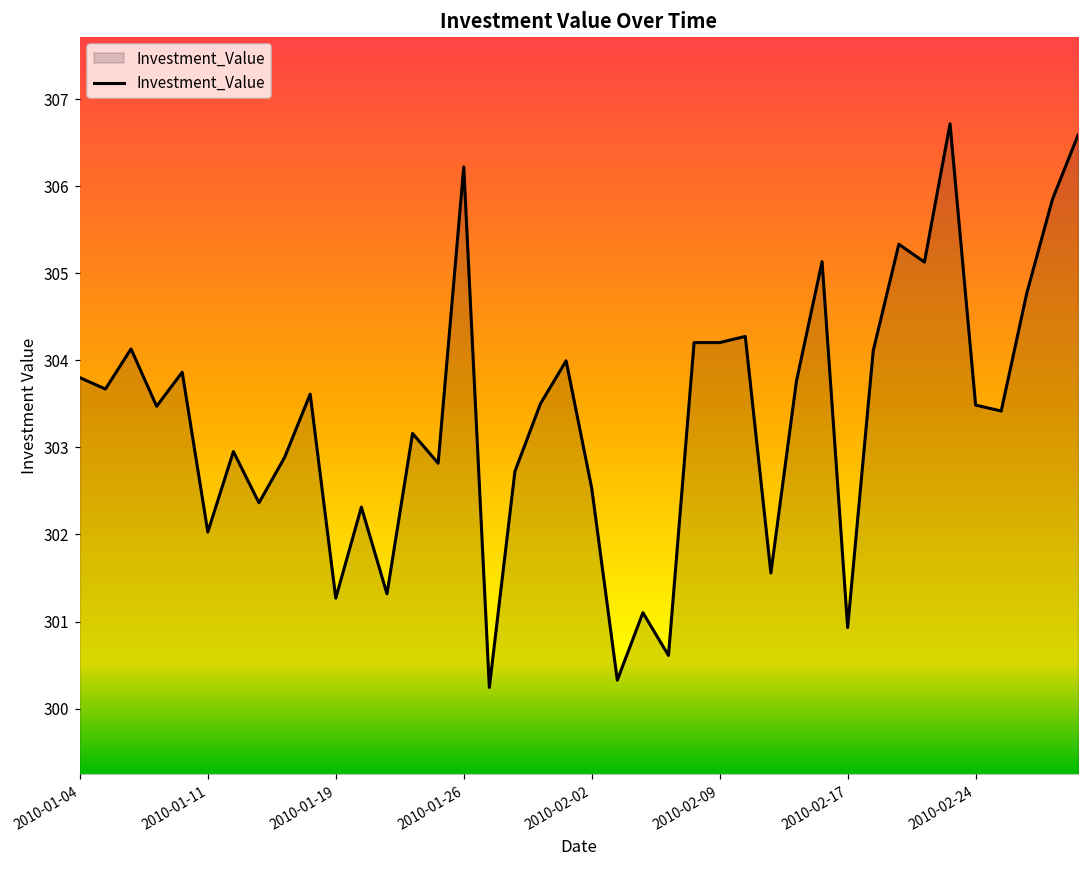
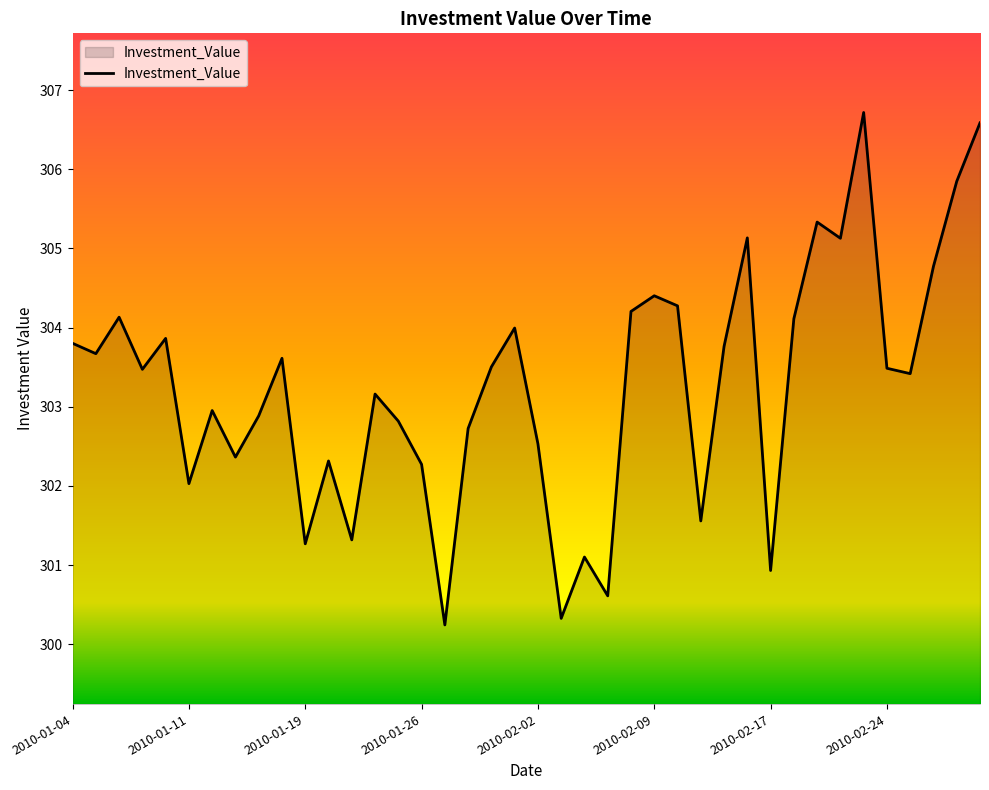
2010-01-26: 306.2 -> 302.3
2010-02-09: 304.2 -> 304.4
